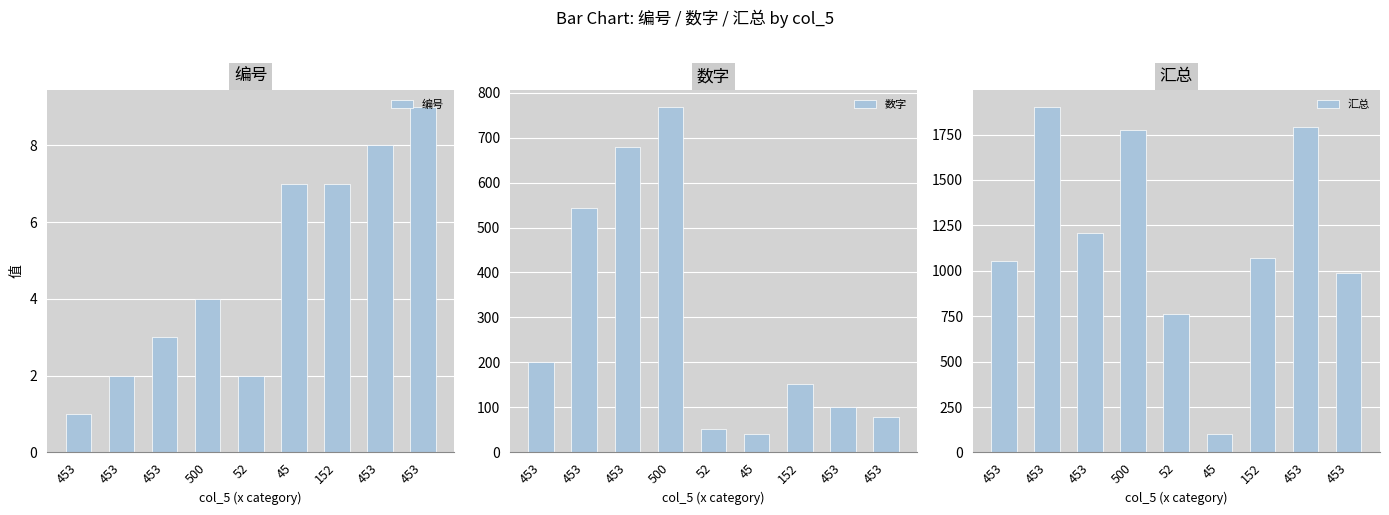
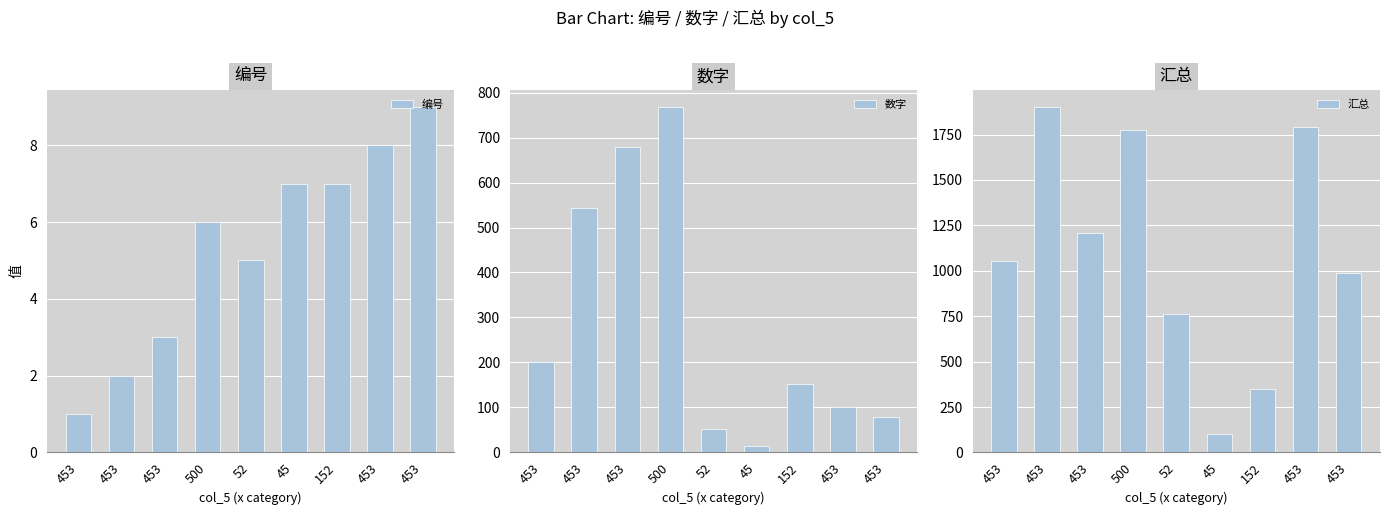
编号, 500: 4 -> 6
编号, 52: 2 -> 5
数字, 45: 40 -> 10
汇总, 152: 1070 -> 350
